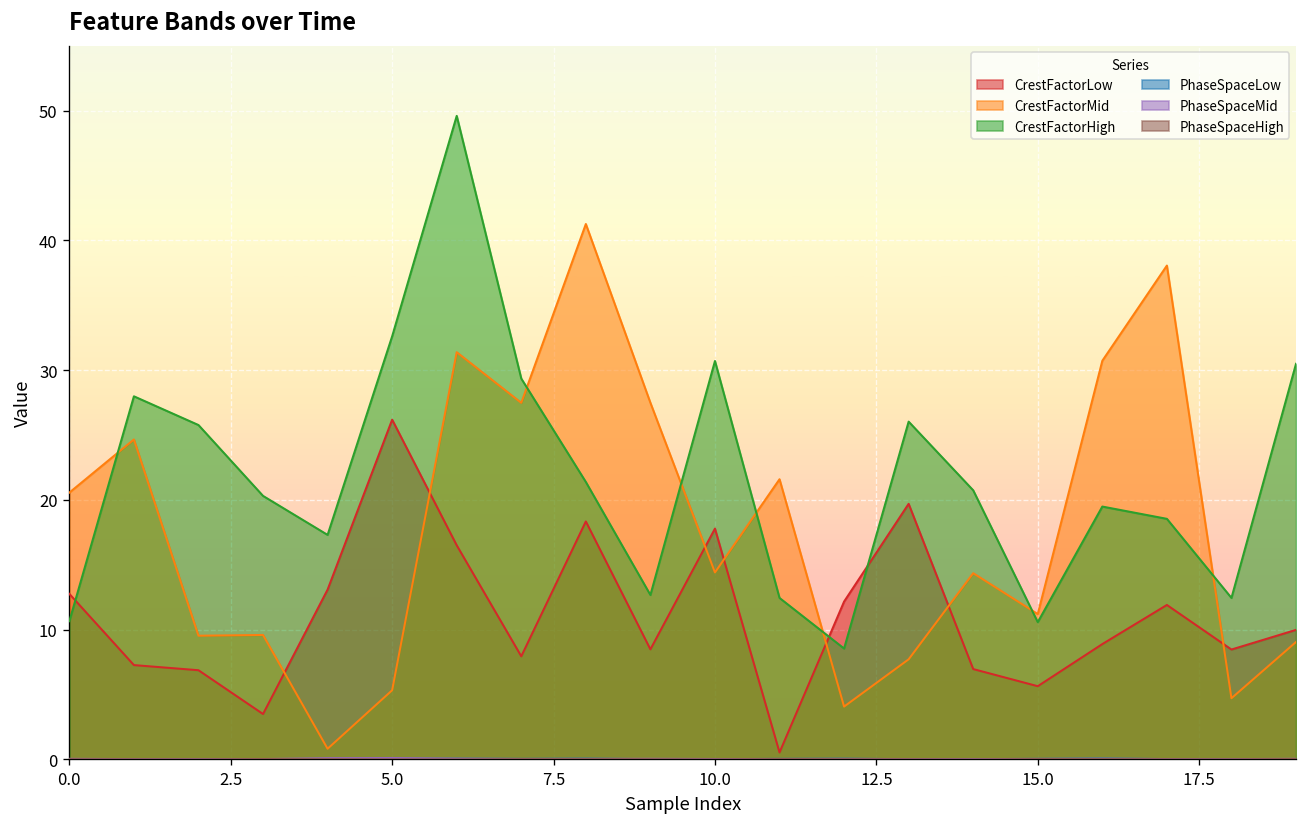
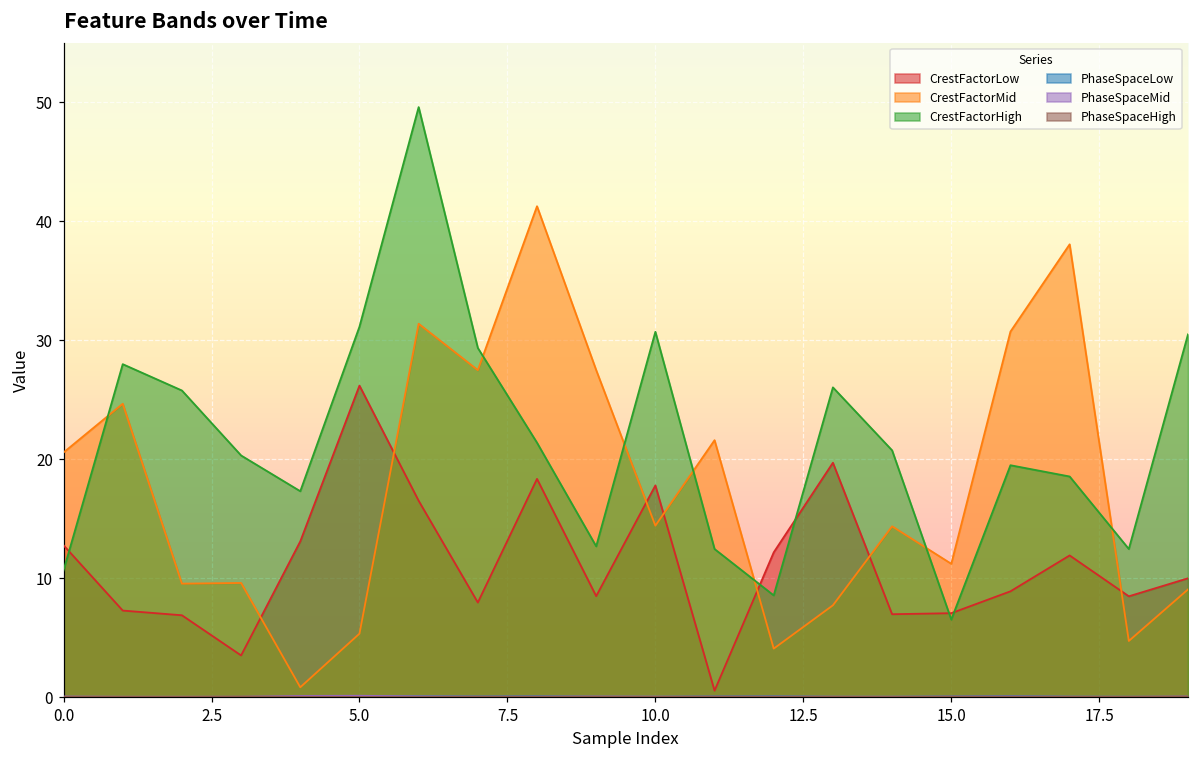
CrestFactorHigh, 5.0: 32.6 -> 31.1
CrestFactorLow, 15.0: 5.6 -> 7.1
CrestFactorHigh, 15.0: 10.6 -> 6.5
